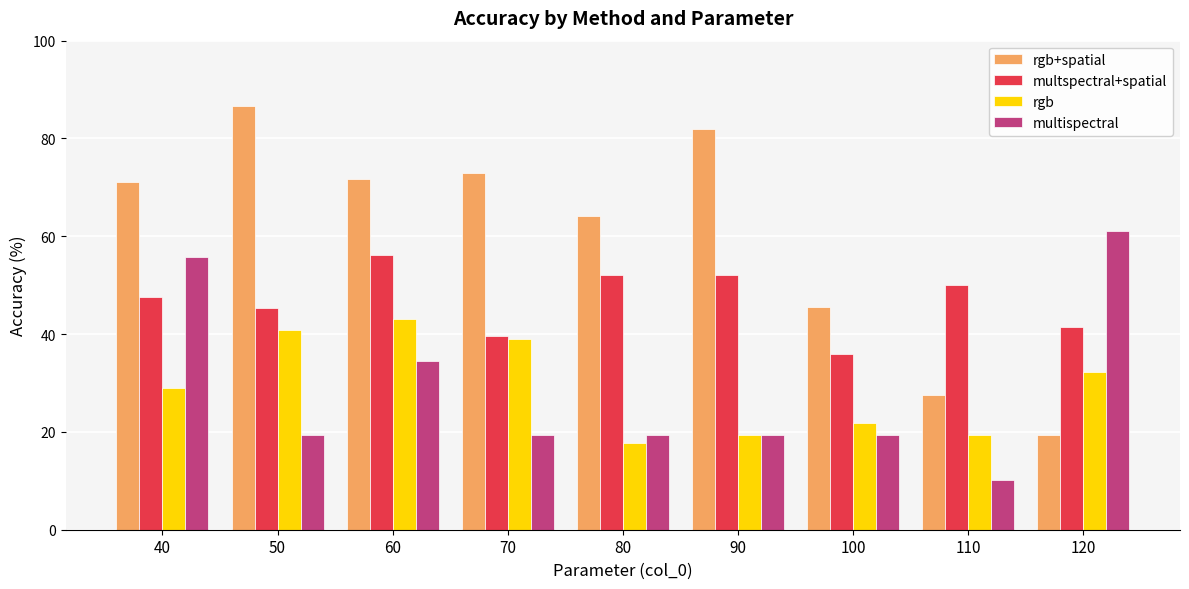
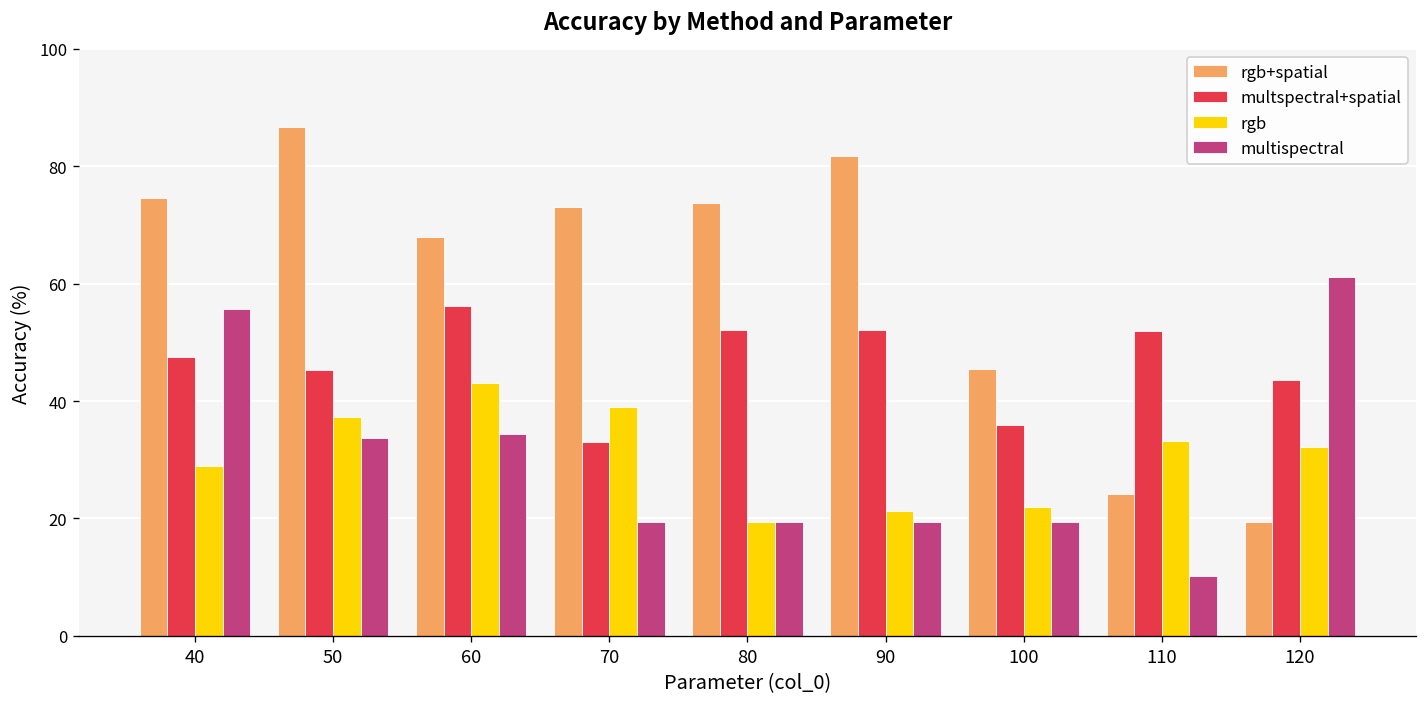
rgb+spatial, 40: 71 -> 75
rgb, 50: 41 -> 37
multispectral, 50: 19 -> 34
rgb+spatial, 60: 72 -> 68
multspectral+spatial, 70: 40 -> 33
rgb+spatial, 80: 64 -> 74
rgb, 80: 18 -> 19
rgb, 90: 19 -> 21
rgb+spatial, 110: 28 -> 24
multspectral+spatial, 110: 50 -> 52
rgb, 110: 19 -> 33
multspectral+spatial, 120: 41 -> 44
